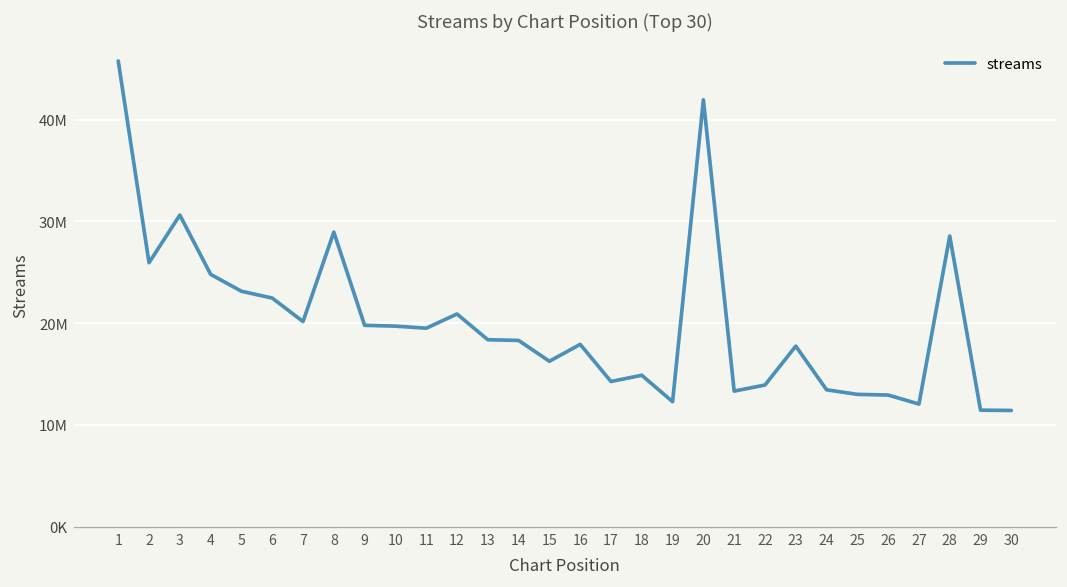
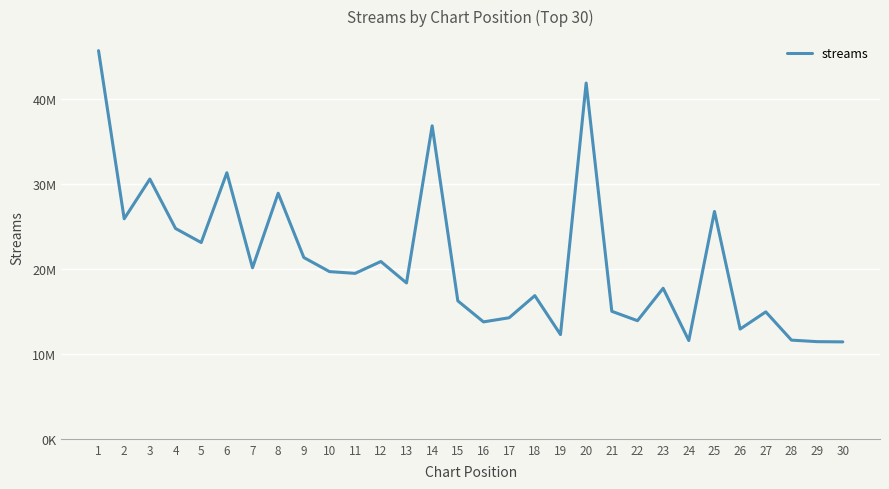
6: 22000000 -> 31000000
9: 20000000 -> 21000000
14: 18000000 -> 37000000
16: 18000000 -> 14000000
18: 15000000 -> 17000000
21: 13000000 -> 15000000
24: 13000000 -> 12000000
25: 13000000 -> 27000000
27: 12000000 -> 15000000
28: 29000000 -> 12000000
